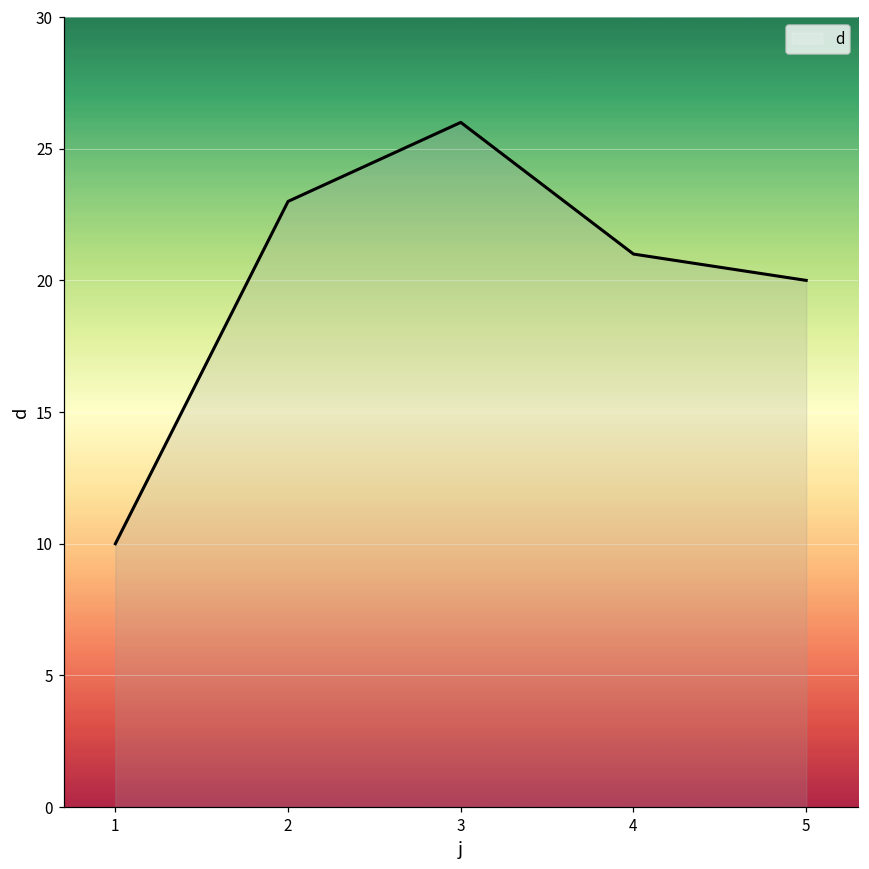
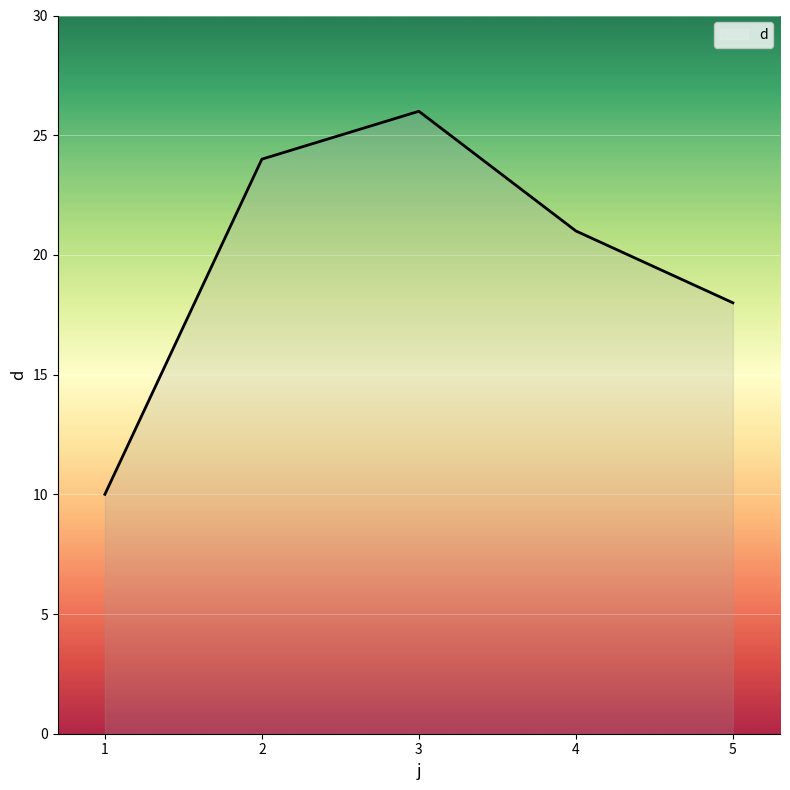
2: 23 -> 24
5: 20 -> 18
